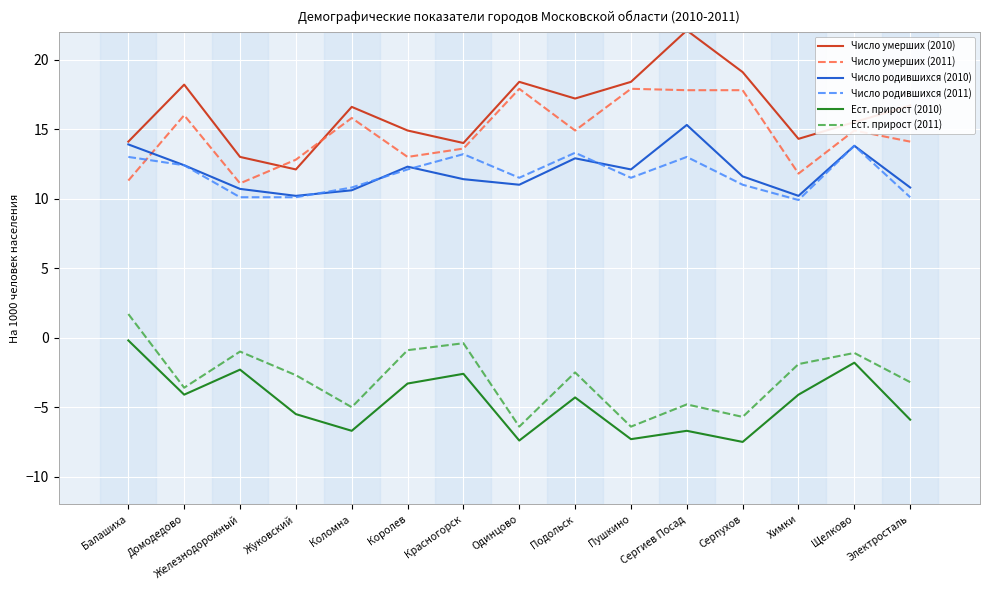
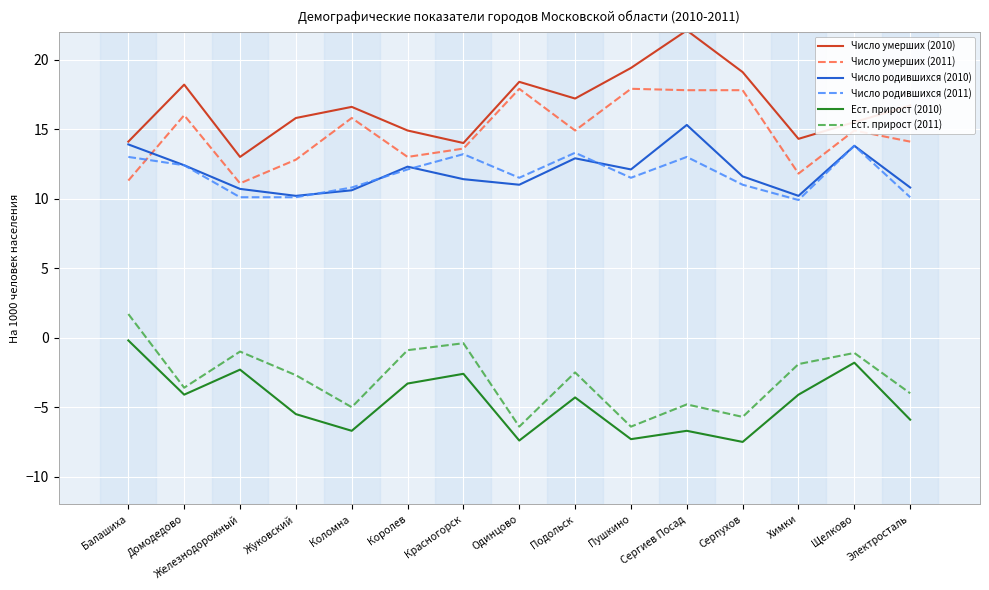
Число умерших (2010), Жуковский: 12.1 -> 15.8
Число умерших (2010), Пушкино: 18.4 -> 19.4
Ест. прирост (2011), Электросталь: -3.2 -> -4.0
